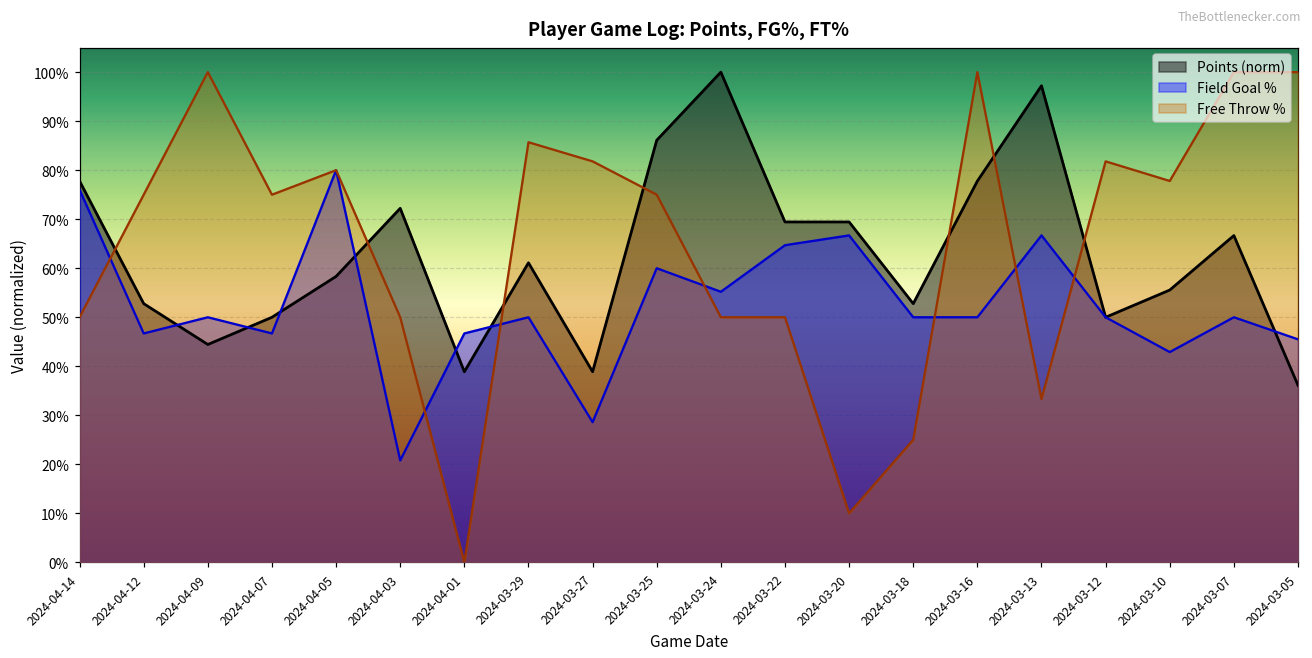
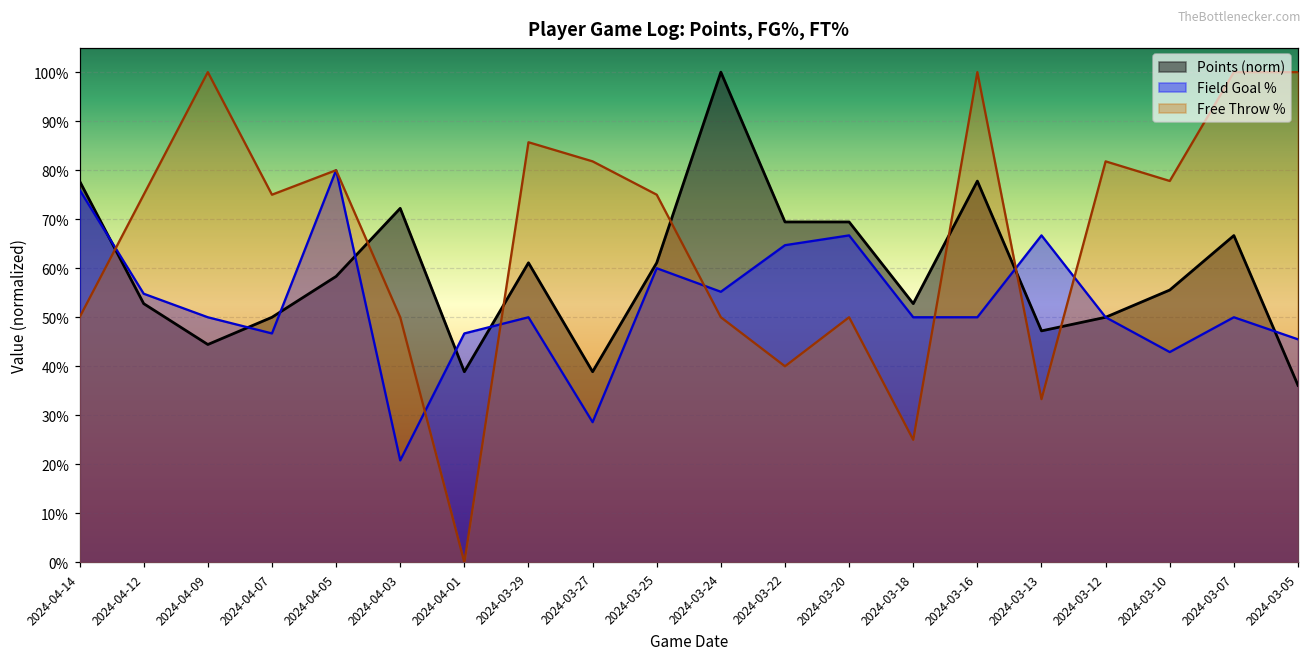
Field Goal %, 2024-04-12: 47% -> 55%
Points (norm), 2024-03-25: 86% -> 61%
Free Throw %, 2024-03-22: 50% -> 40%
Free Throw %, 2024-03-20: 10% -> 50%
Points (norm), 2024-03-13: 97% -> 47%
